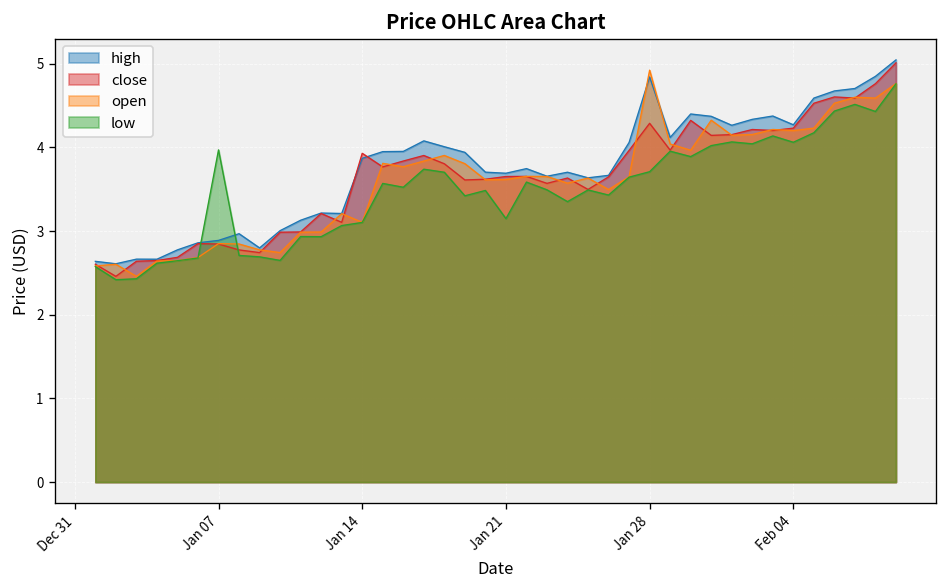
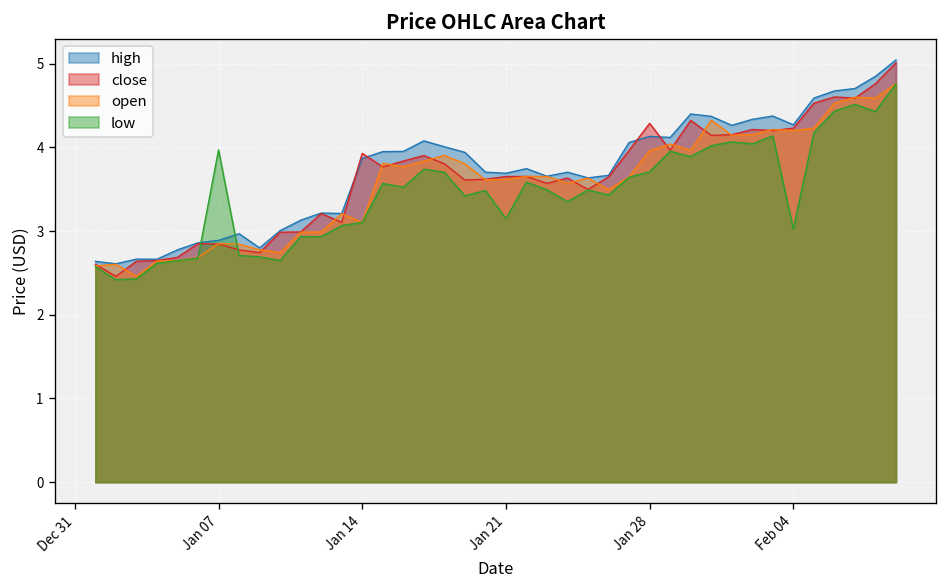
high, Jan 28: 4.8 -> 4.1
open, Jan 28: 4.9 -> 4.0
low, Feb 04: 4.1 -> 3.0
